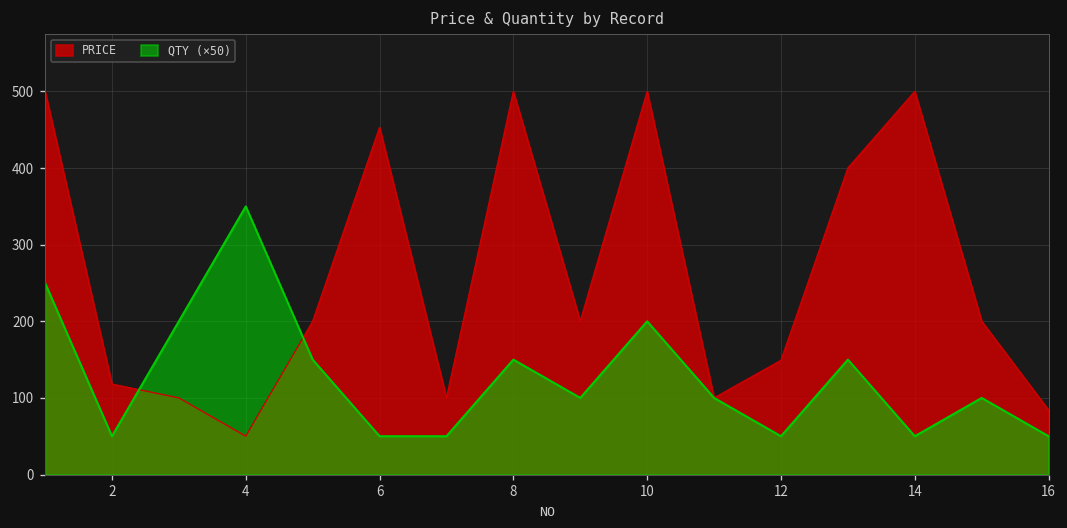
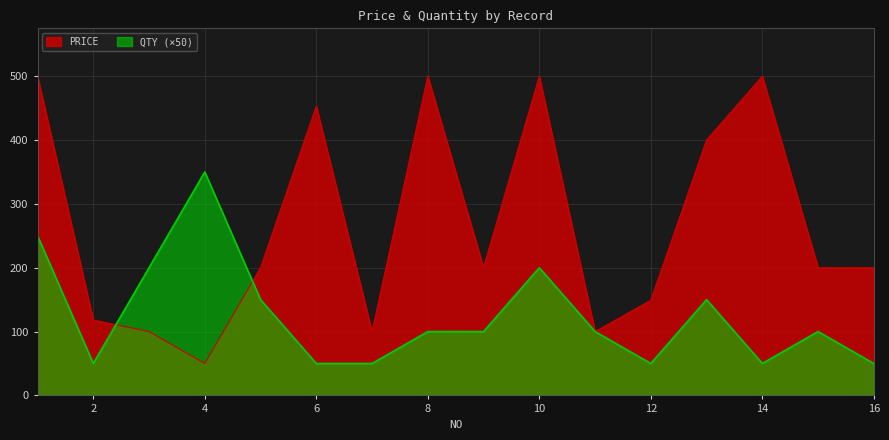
QTY (×50), 8: 150 -> 100
PRICE, 16: 80 -> 200
